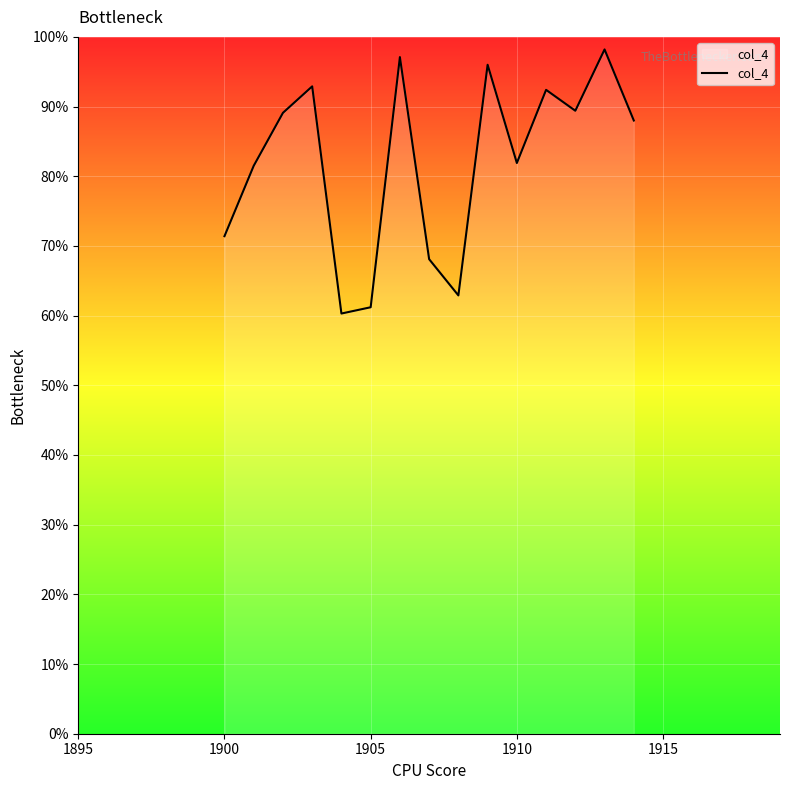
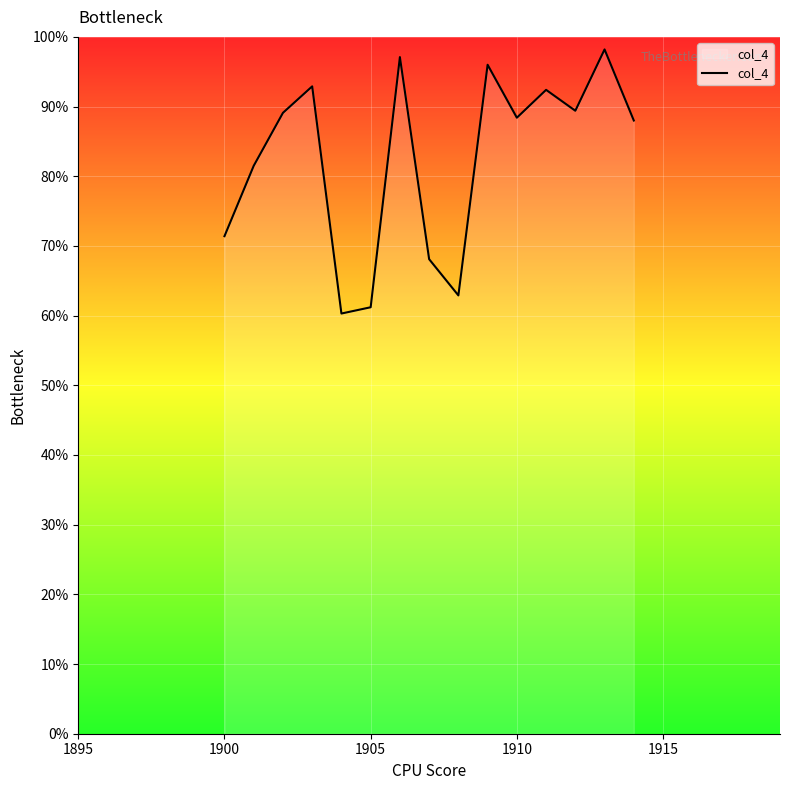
1910: 82% -> 88%
